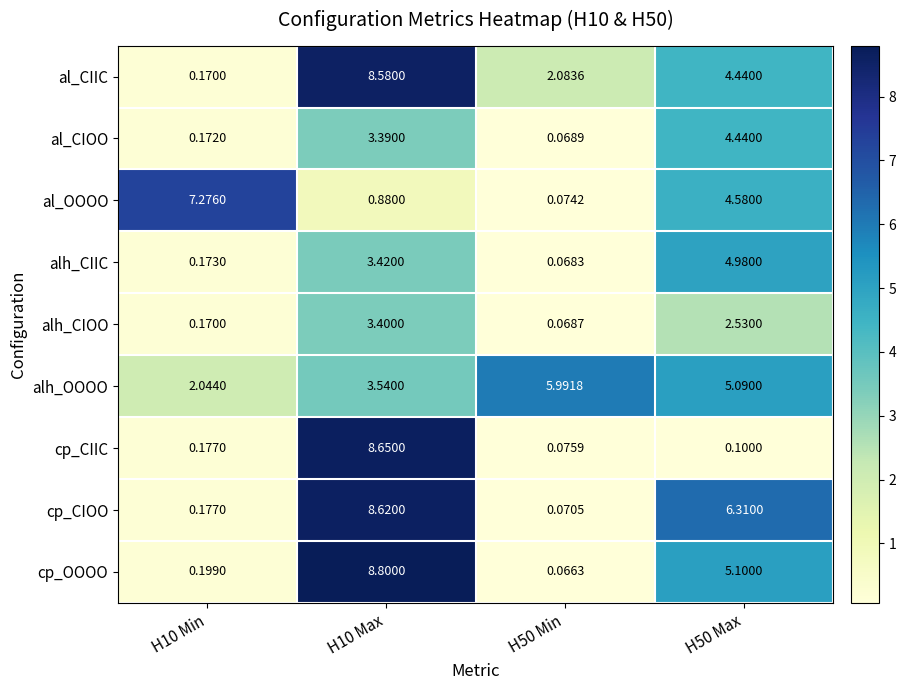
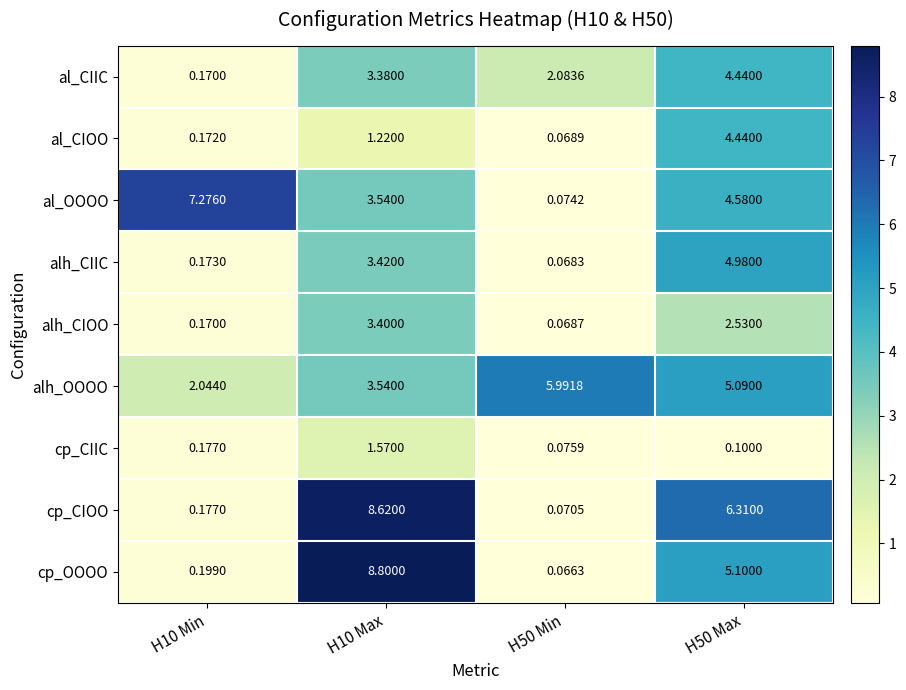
al_CIIC, H10 Max: 8.5800 -> 3.3800
al_CIOO, H10 Max: 3.3900 -> 1.2200
al_OOOO, H10 Max: 0.8800 -> 3.5400
cp_CIIC, H10 Max: 8.6500 -> 1.5700
